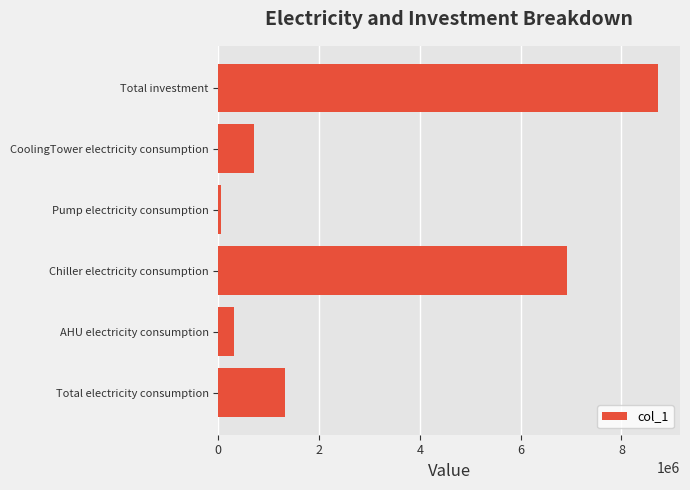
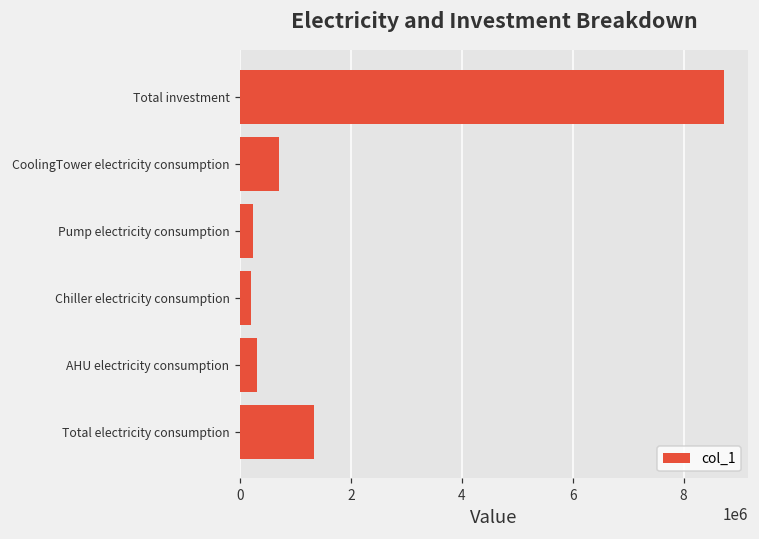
Pump electricity consumption: 100000 -> 200000
Chiller electricity consumption: 6900000 -> 200000
